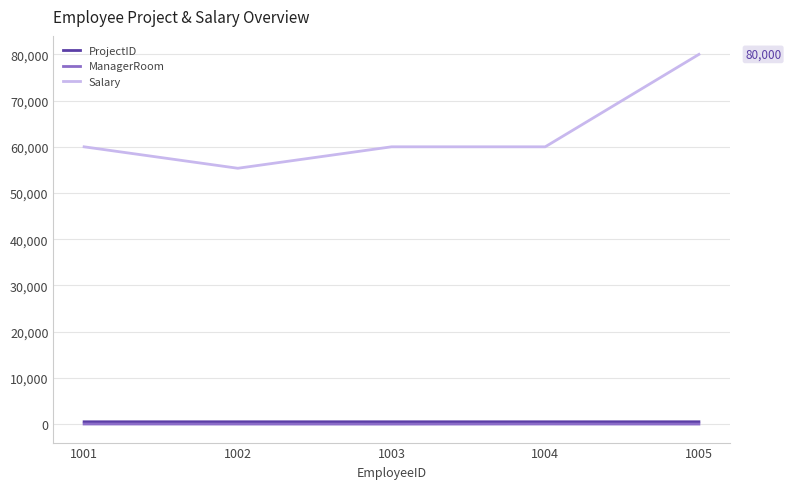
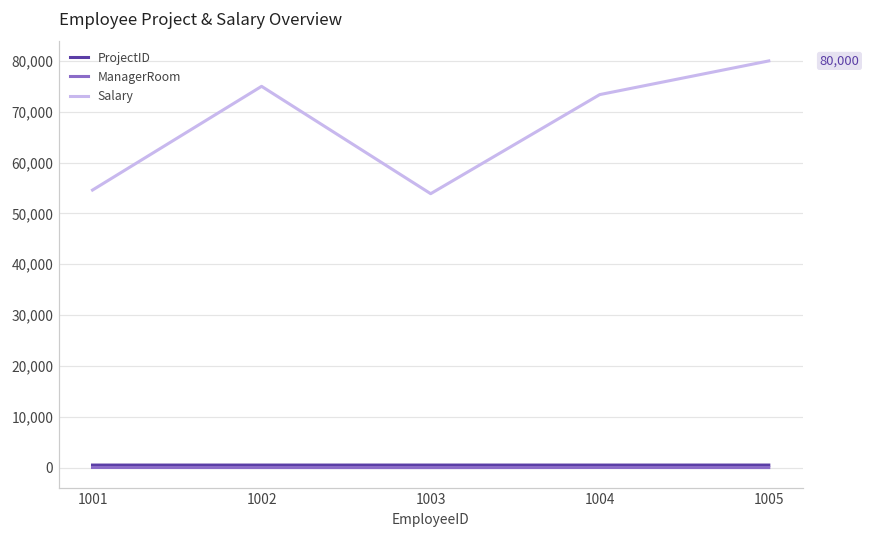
Salary, 1001: 60,000 -> 55,000
Salary, 1002: 55,000 -> 75,000
Salary, 1003: 60,000 -> 54,000
Salary, 1004: 60,000 -> 73,000
